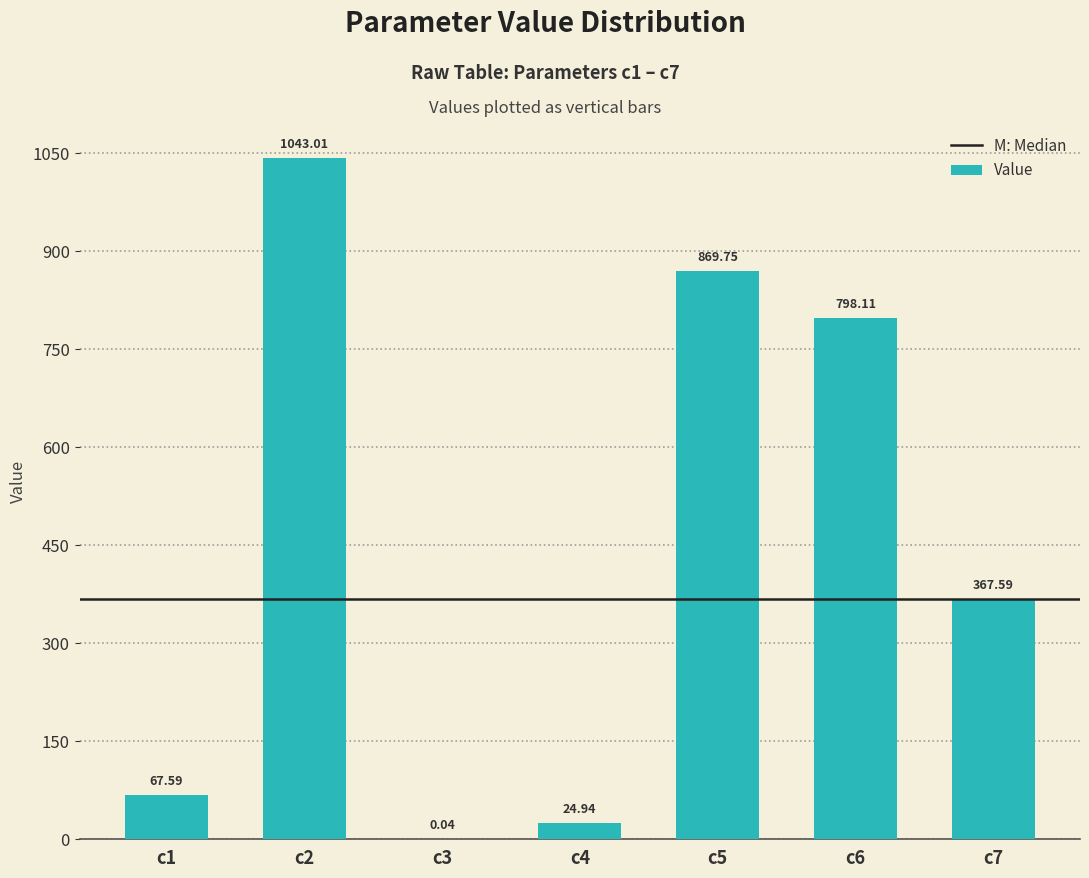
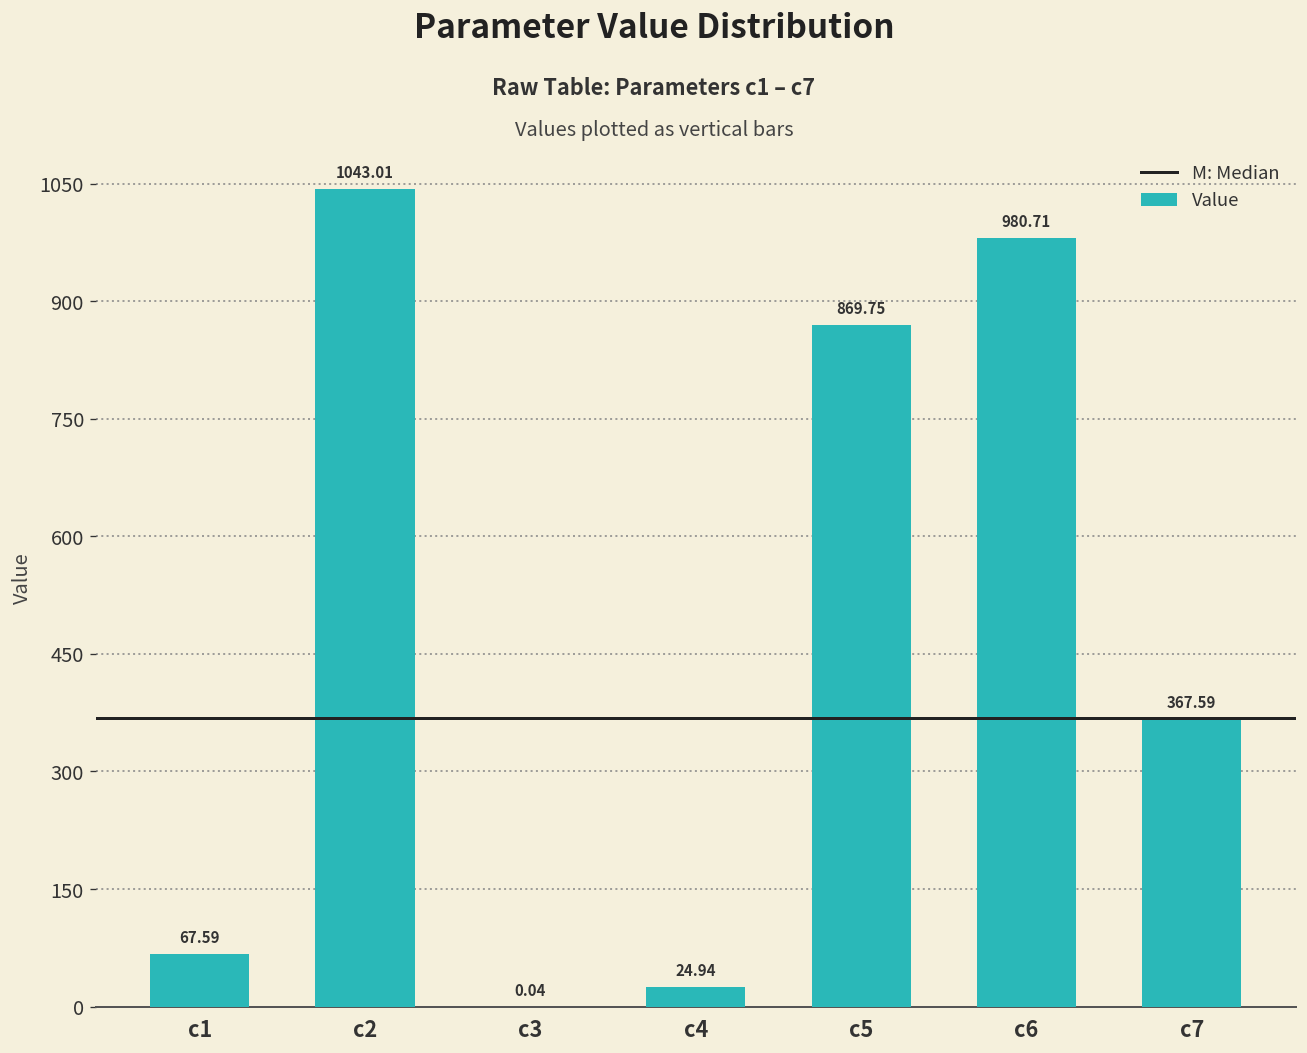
c6: 798.11 -> 980.71
